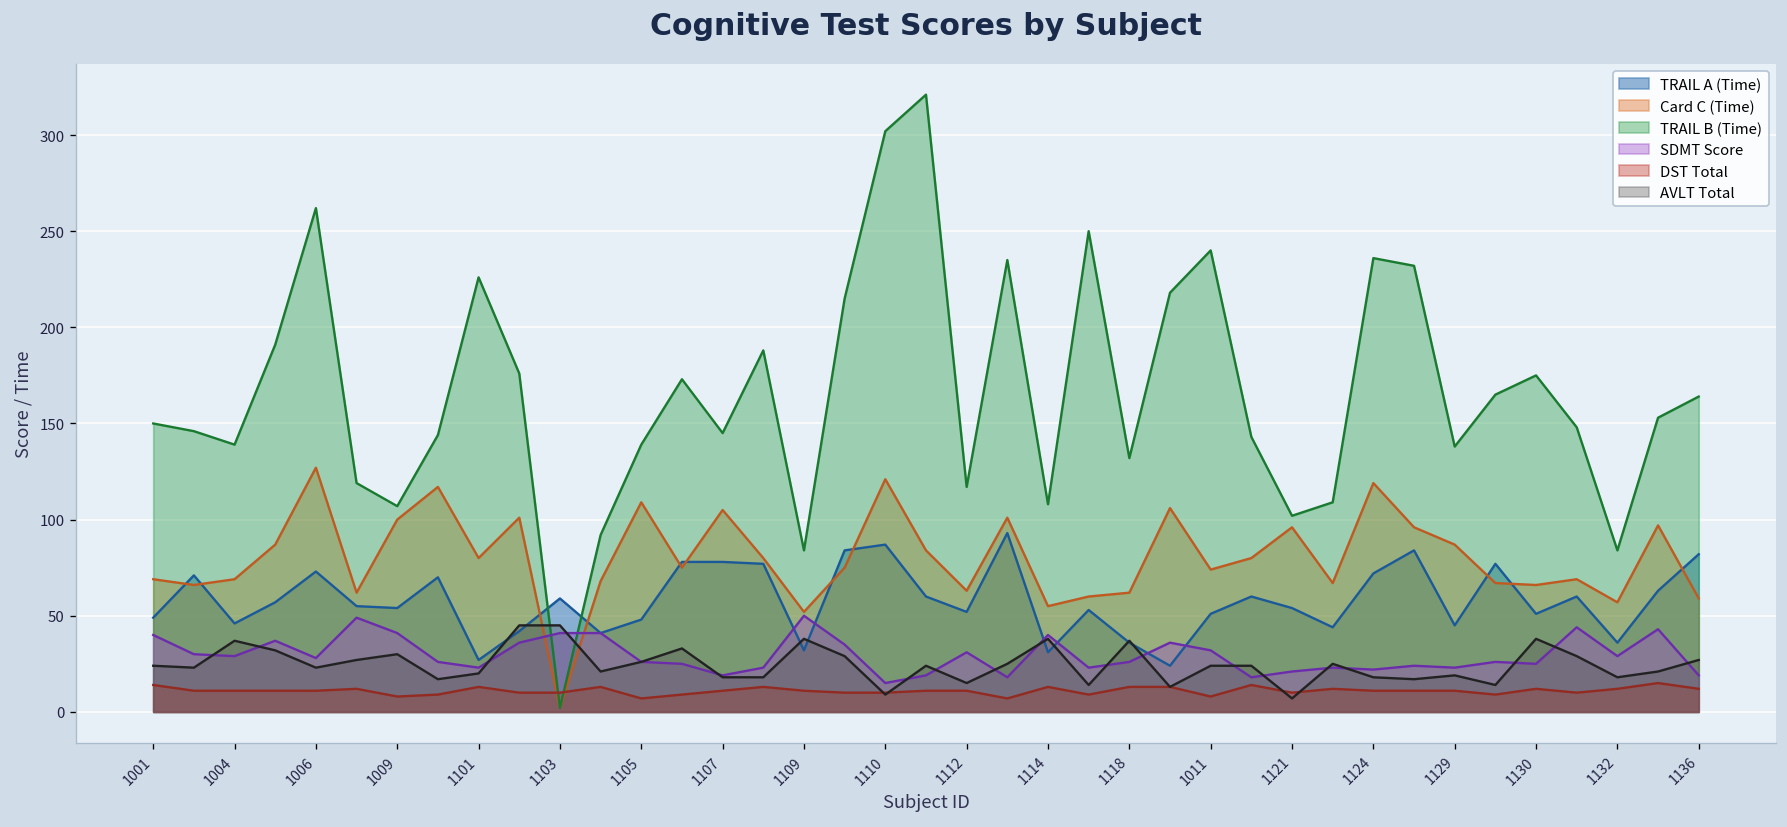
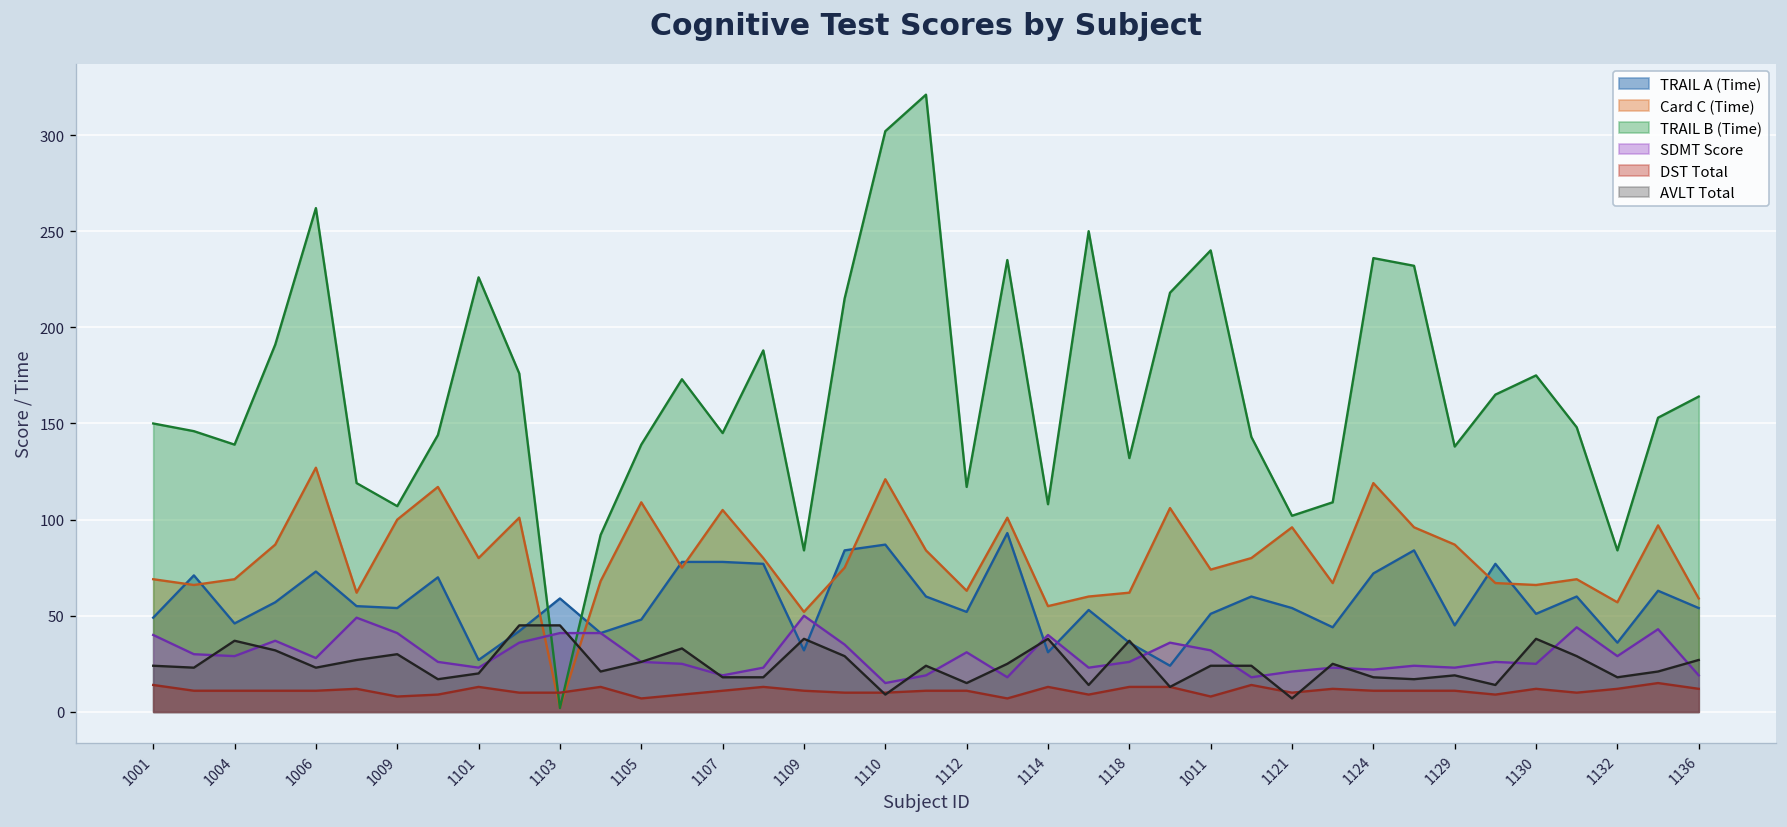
TRAIL A (Time), 1136: 82 -> 54
